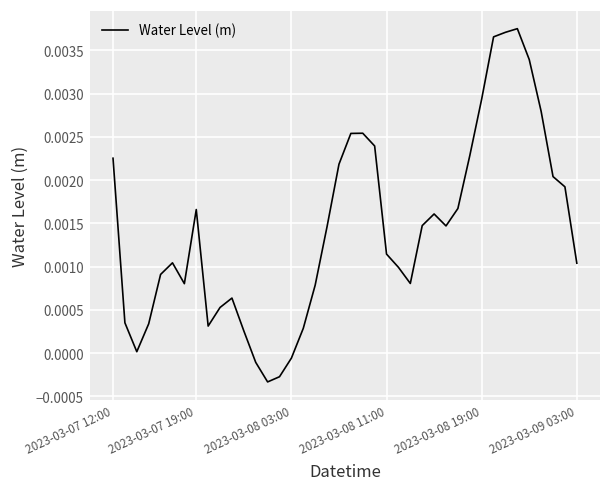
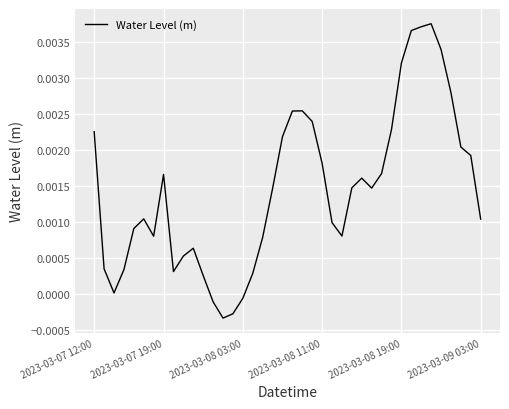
2023-03-08 11:00: 0.0011 -> 0.0018
2023-03-08 19:00: 0.0029 -> 0.0032
